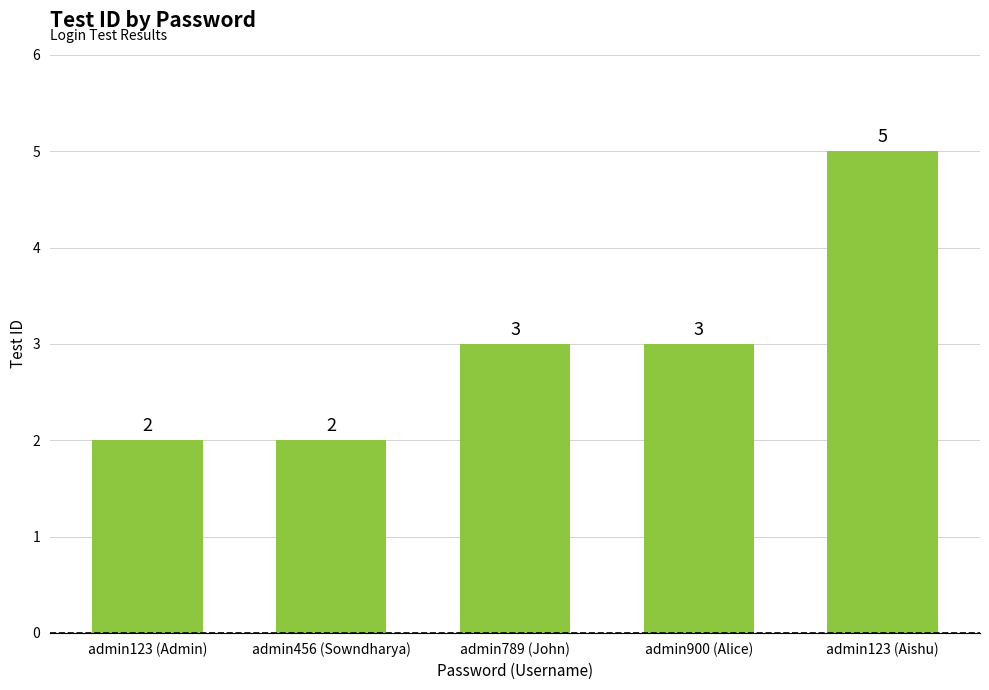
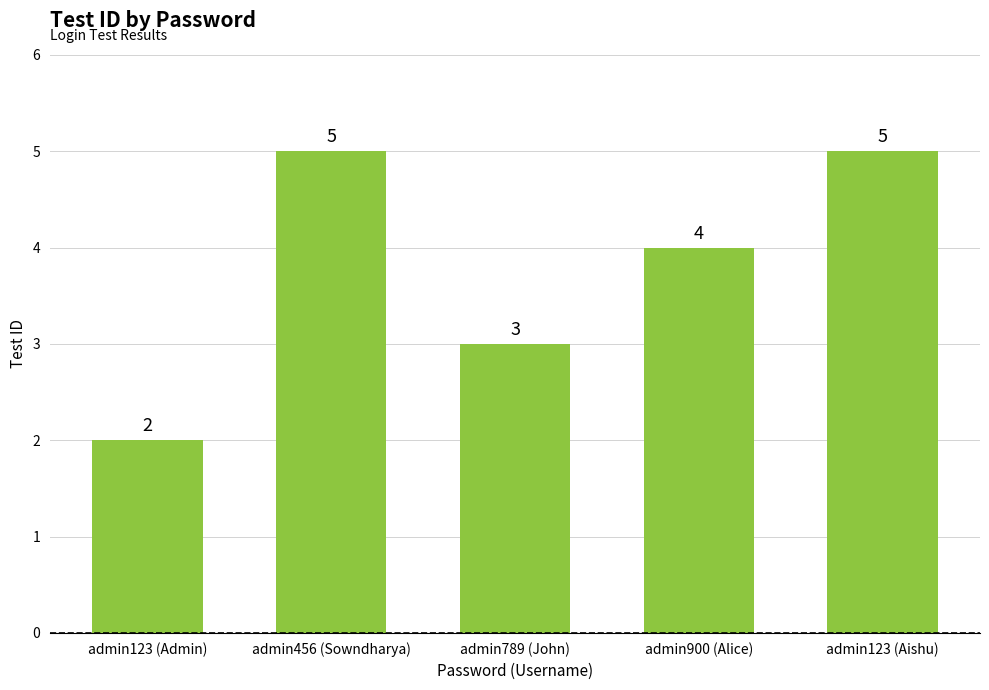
admin456 (Sowndharya): 2 -> 5
admin900 (Alice): 3 -> 4
